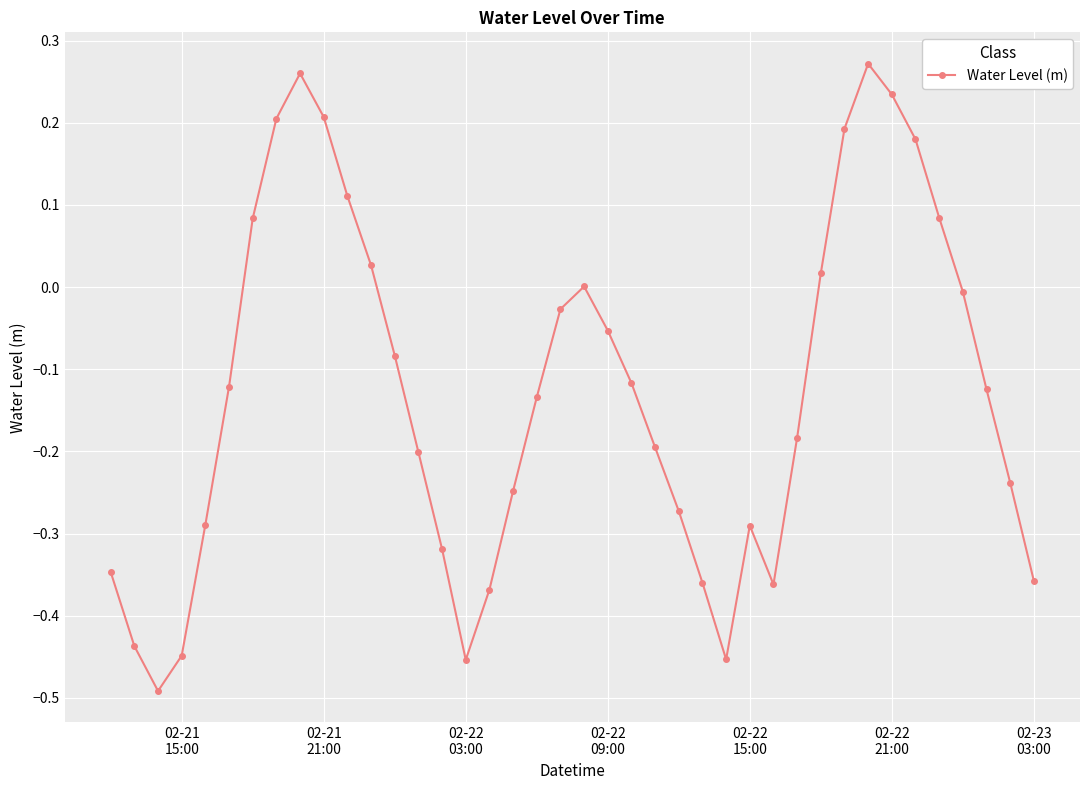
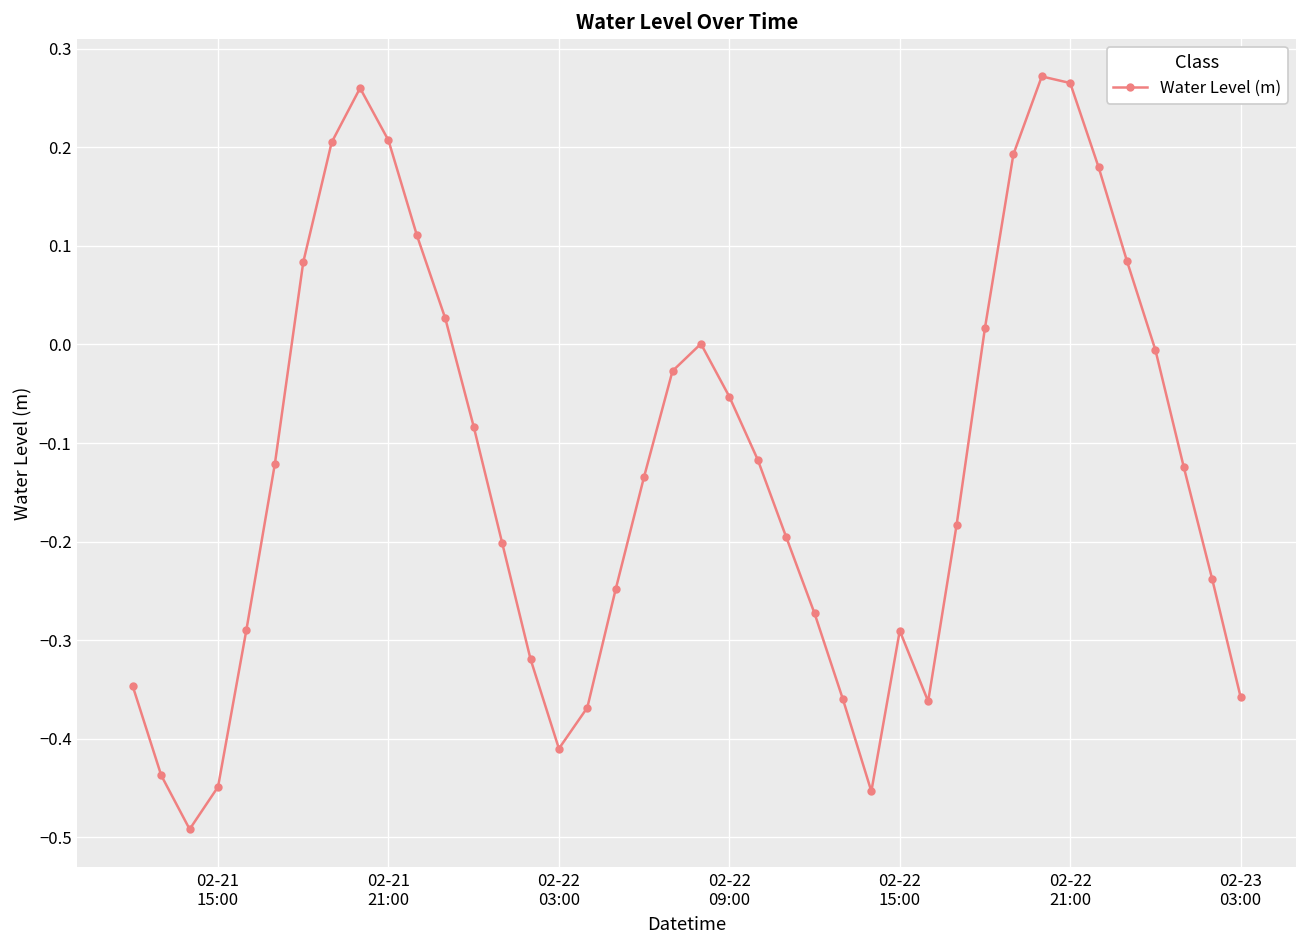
02-22 03:00: -0.45 -> -0.41
02-22 21:00: 0.23 -> 0.27
